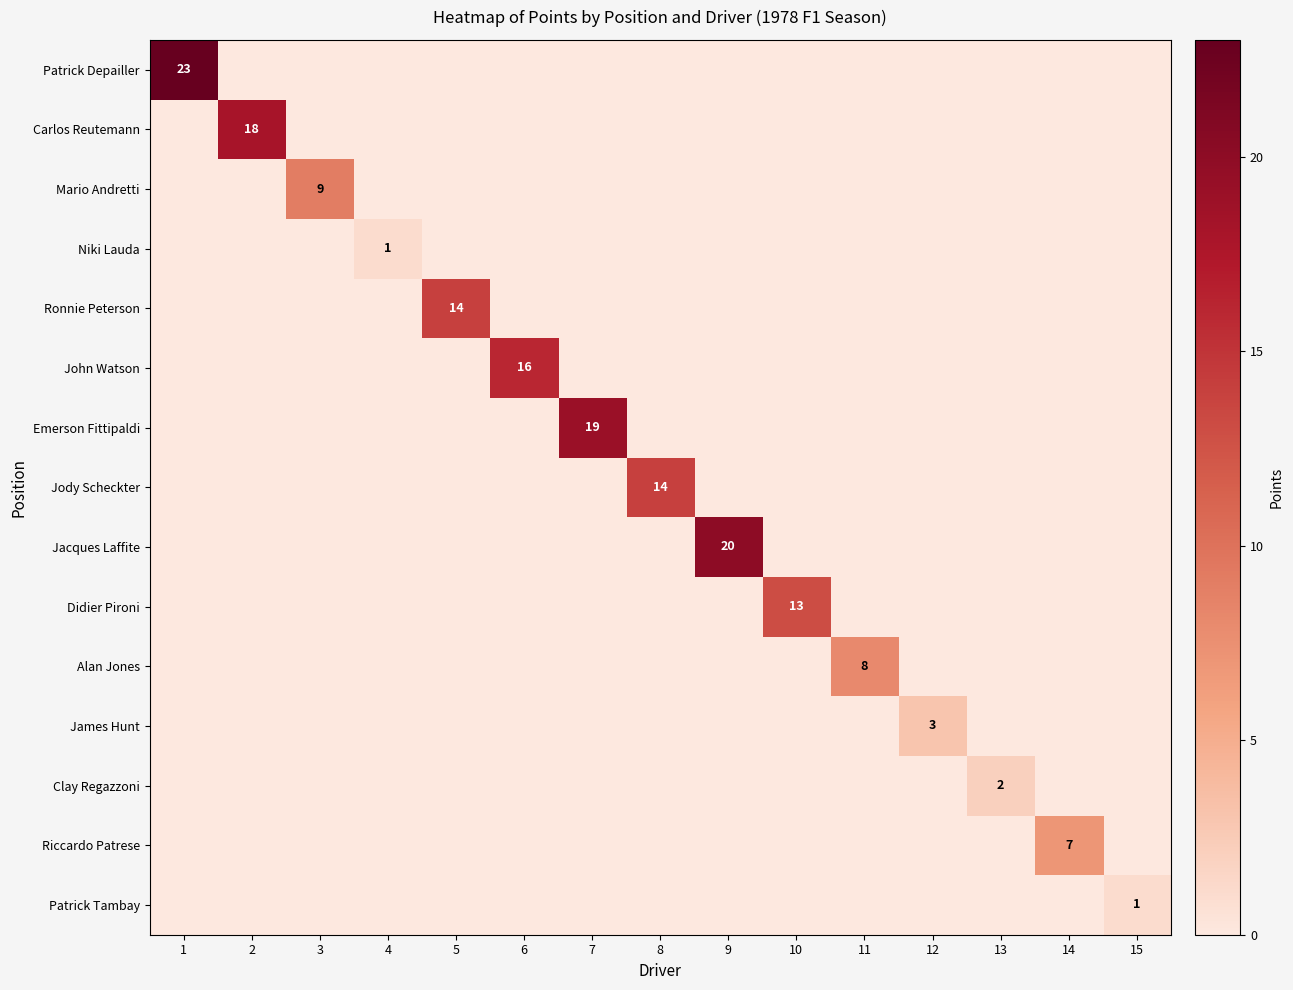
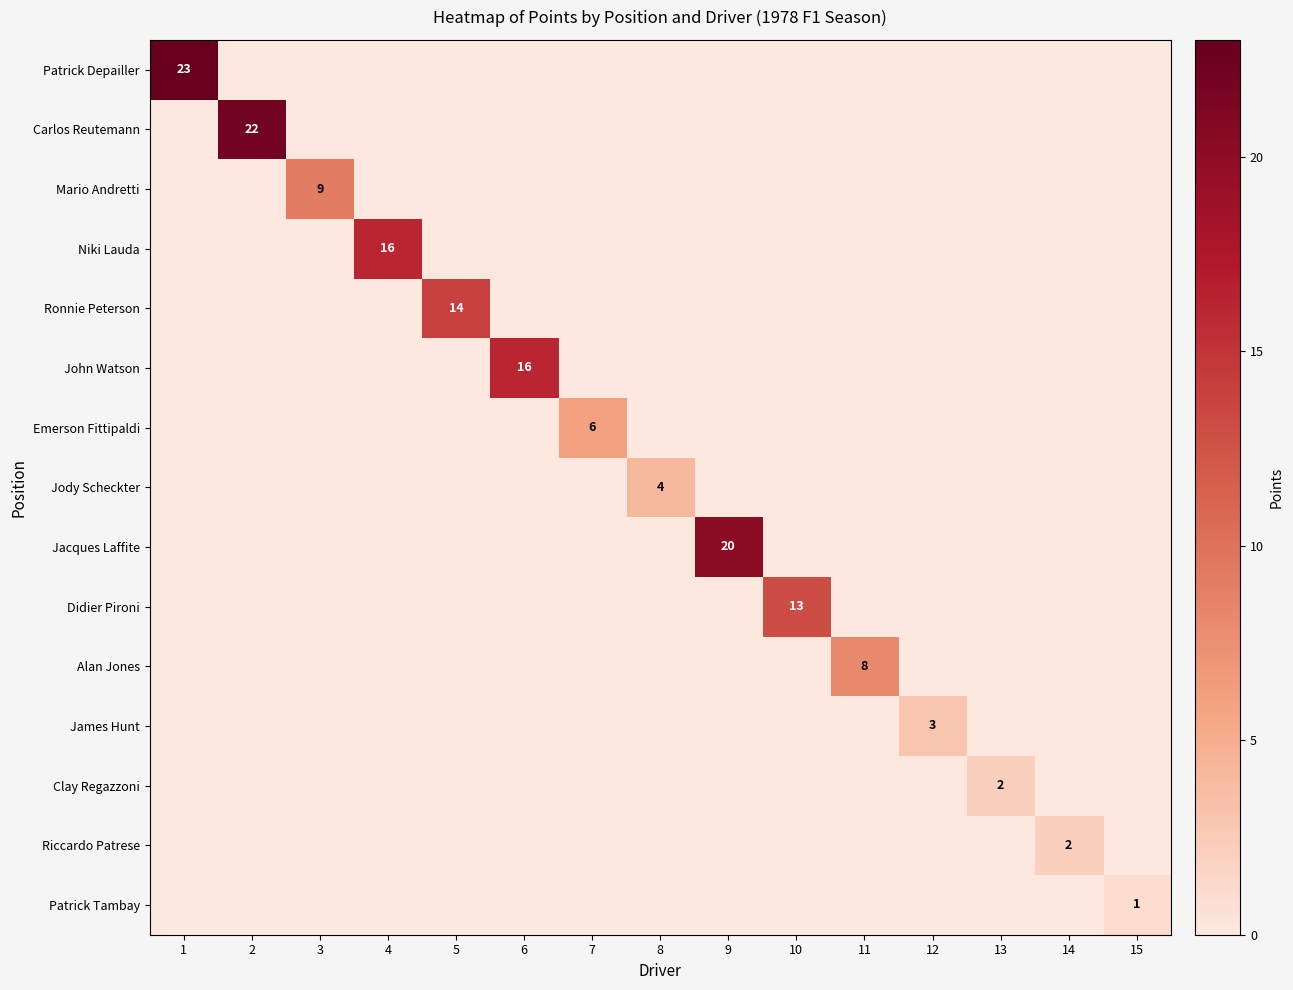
Carlos Reutemann, 2: 18 -> 22
Niki Lauda, 4: 1 -> 16
Emerson Fittipaldi, 7: 19 -> 6
Jody Scheckter, 8: 14 -> 4
Riccardo Patrese, 14: 7 -> 2
